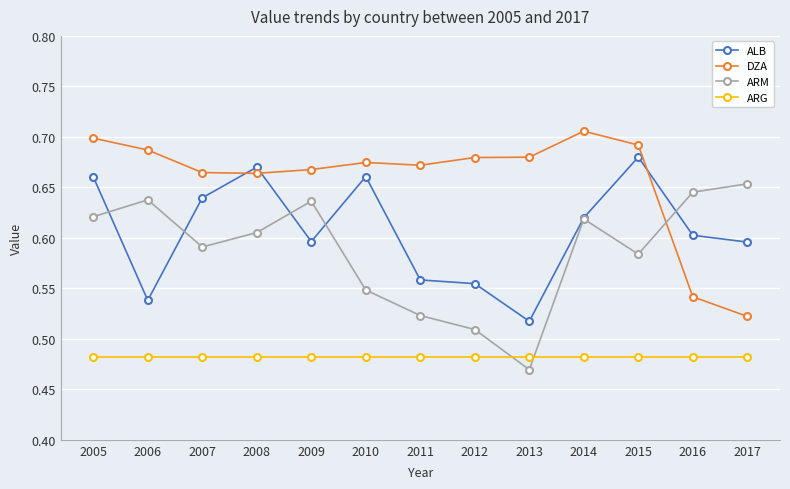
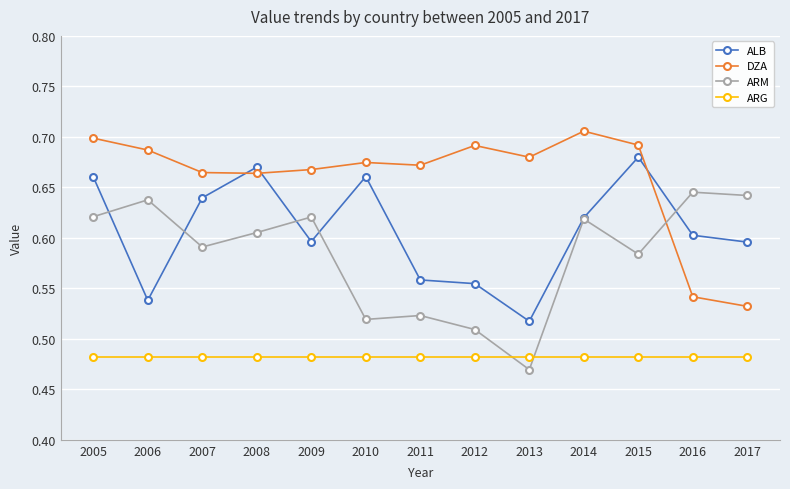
ARM, 2009: 0.636 -> 0.621
ARM, 2010: 0.548 -> 0.519
DZA, 2012: 0.680 -> 0.691
DZA, 2017: 0.522 -> 0.532
ARM, 2017: 0.653 -> 0.642
